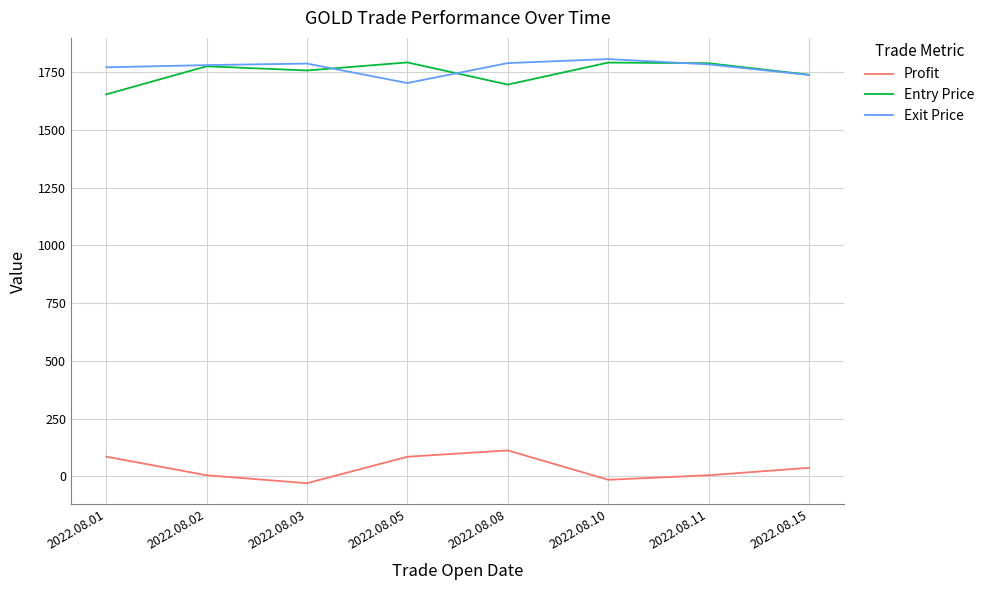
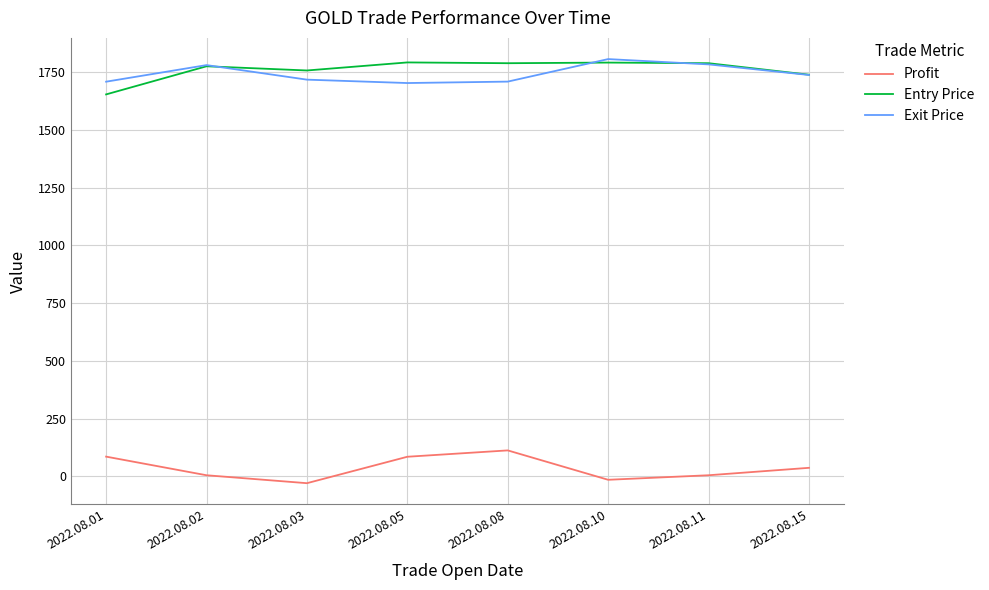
Exit Price, 2022.08.01: 1770 -> 1710
Exit Price, 2022.08.03: 1790 -> 1720
Entry Price, 2022.08.08: 1700 -> 1790
Exit Price, 2022.08.08: 1790 -> 1710
